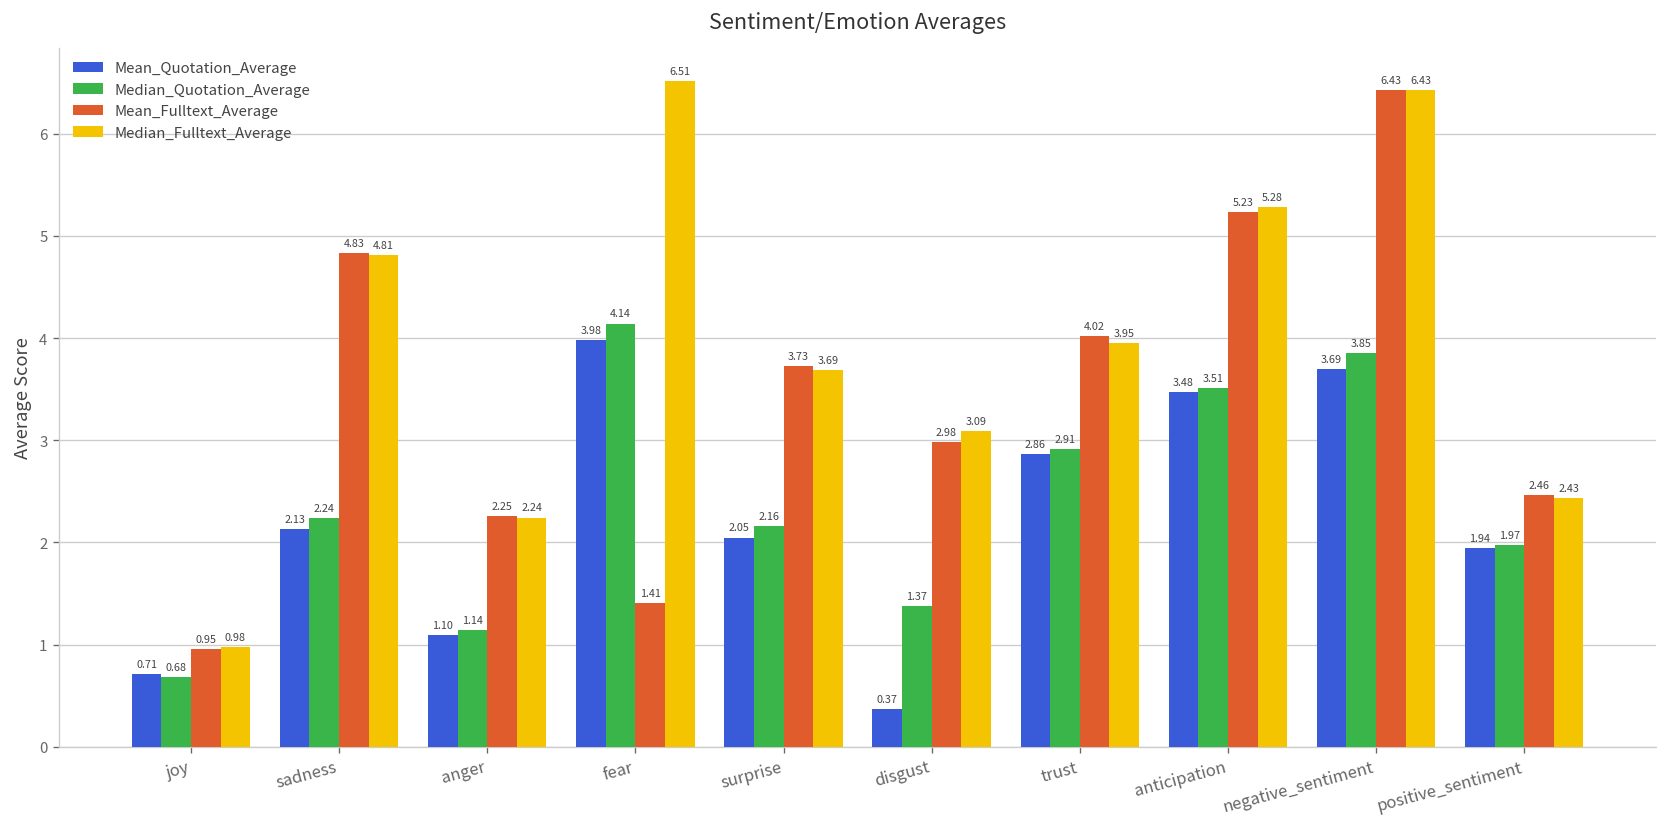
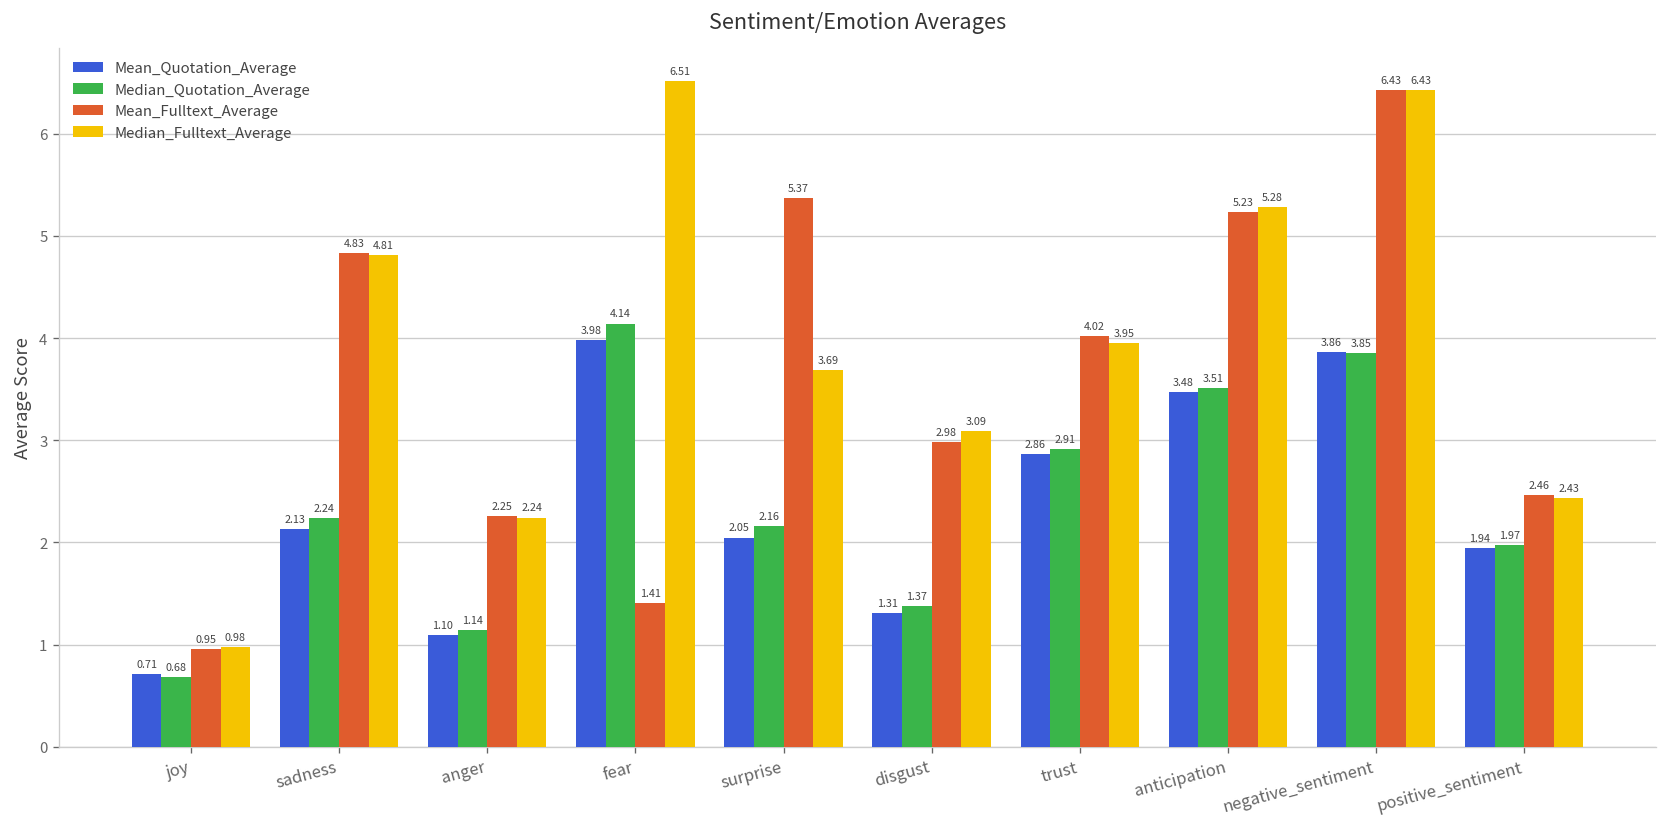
Mean_Fulltext_Average, surprise: 3.73 -> 5.37
Mean_Quotation_Average, disgust: 0.37 -> 1.31
Mean_Quotation_Average, negative_sentiment: 3.69 -> 3.86
